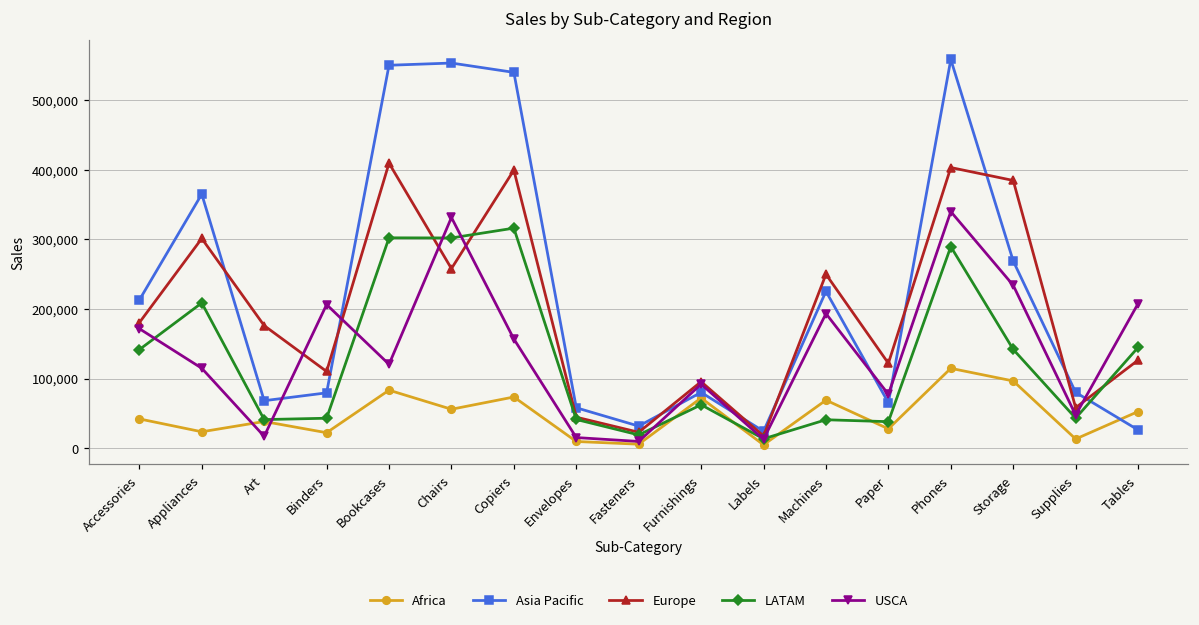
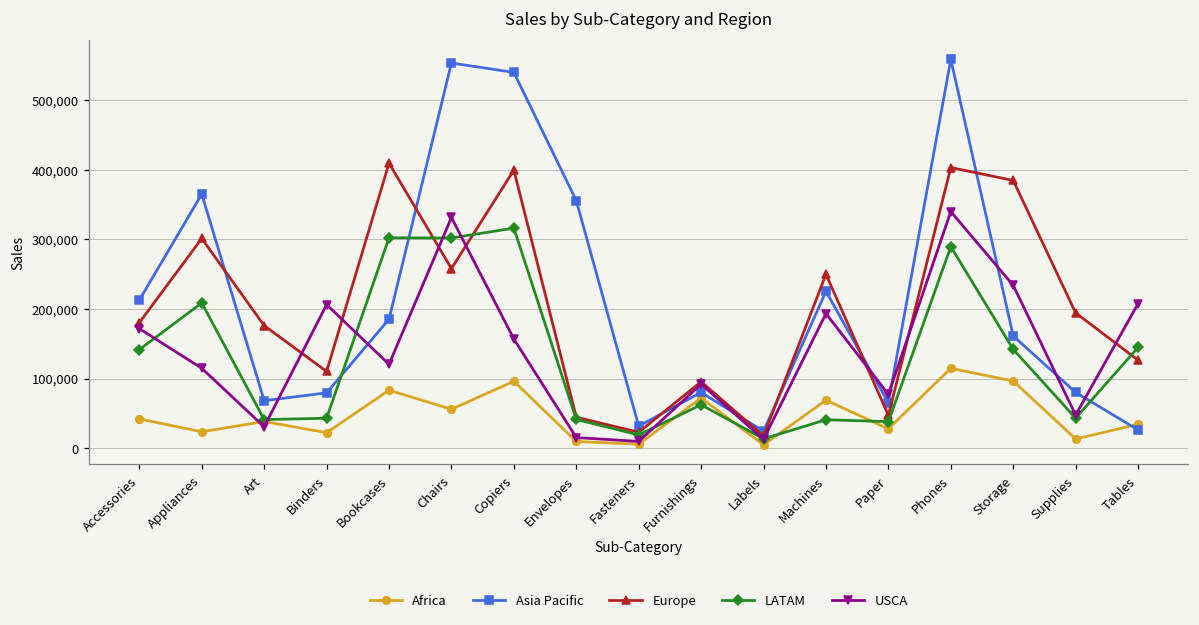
USCA, Art: 20,000 -> 30,000
Asia Pacific, Bookcases: 550,000 -> 190,000
Africa, Copiers: 70,000 -> 100,000
Asia Pacific, Envelopes: 60,000 -> 360,000
Europe, Paper: 120,000 -> 50,000
Asia Pacific, Storage: 270,000 -> 160,000
Europe, Supplies: 60,000 -> 190,000
Africa, Tables: 50,000 -> 30,000
